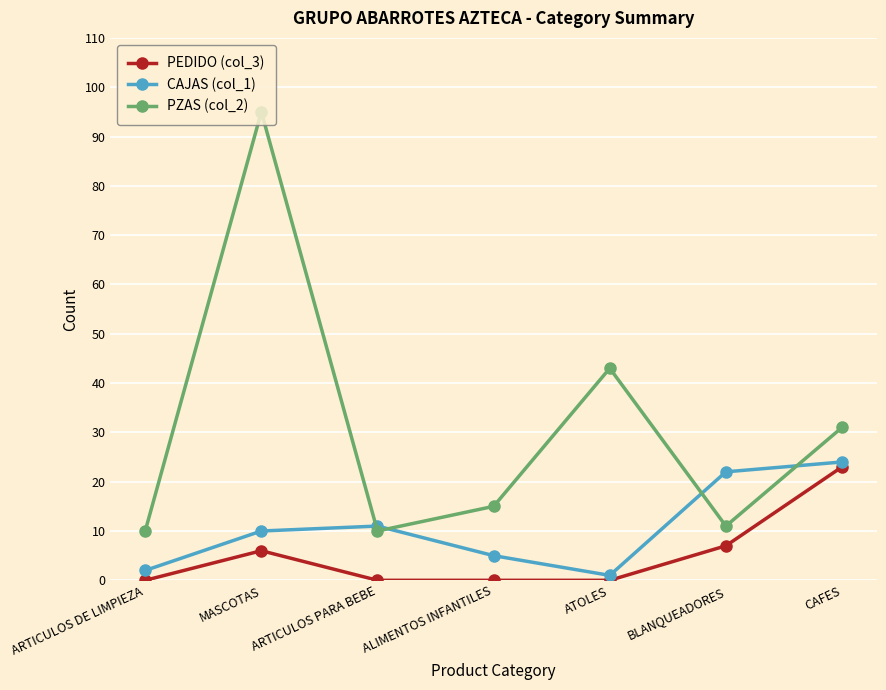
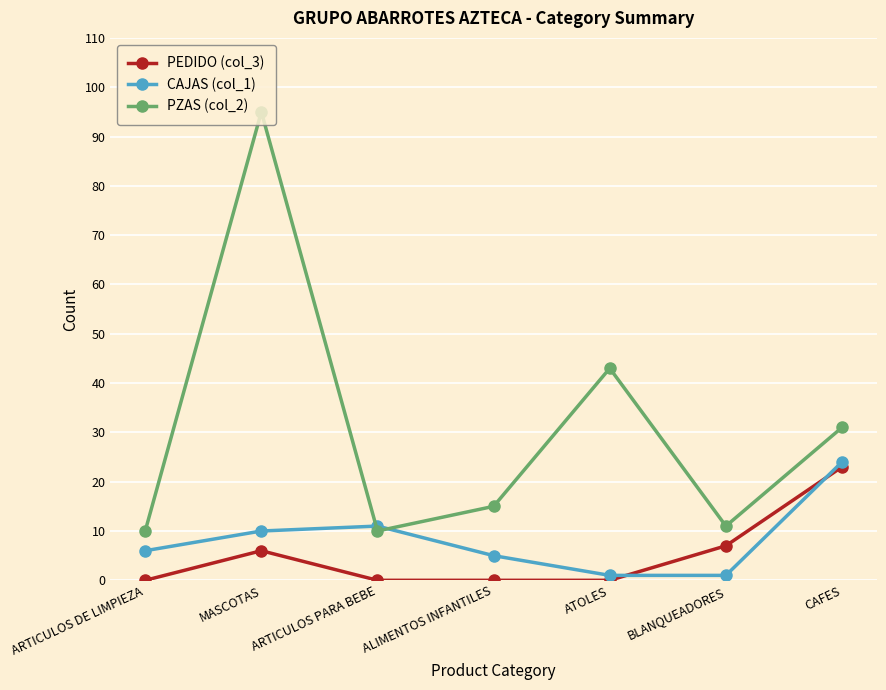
CAJAS (col_1), ARTICULOS DE LIMPIEZA: 2 -> 6
CAJAS (col_1), BLANQUEADORES: 22 -> 1
